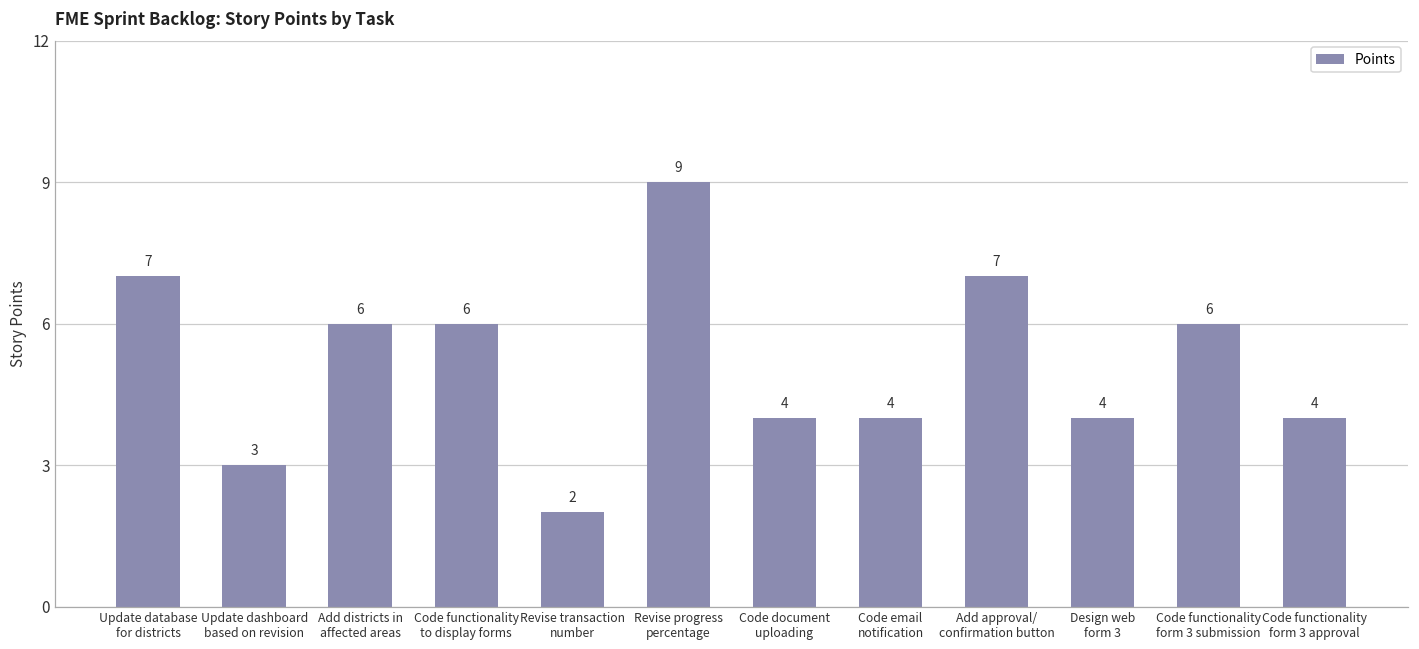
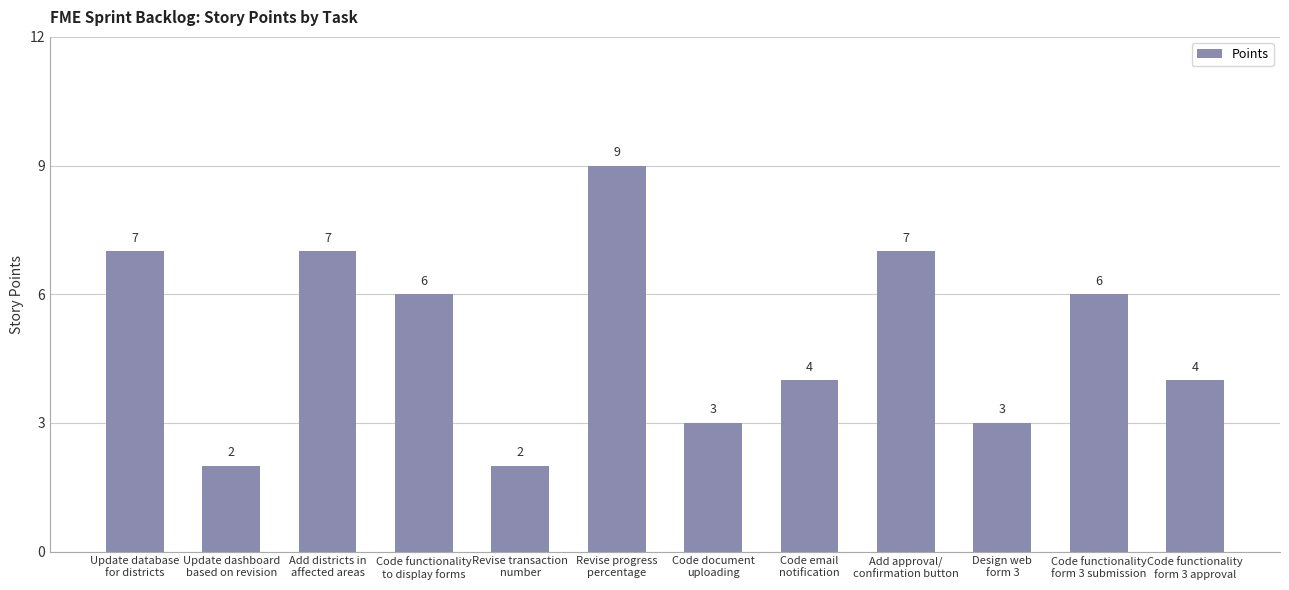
Update dashboard based on revision: 3 -> 2
Add districts in affected areas: 6 -> 7
Code document uploading: 4 -> 3
Design web form 3: 4 -> 3
